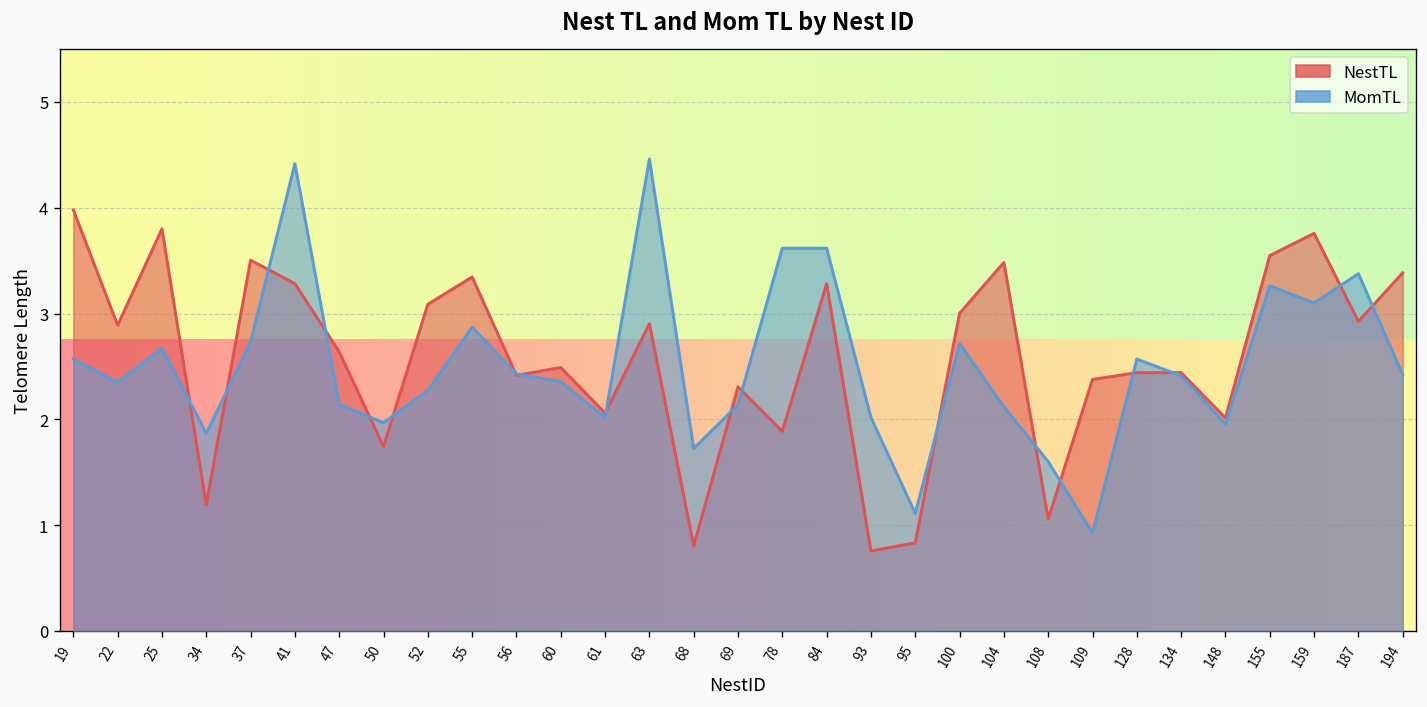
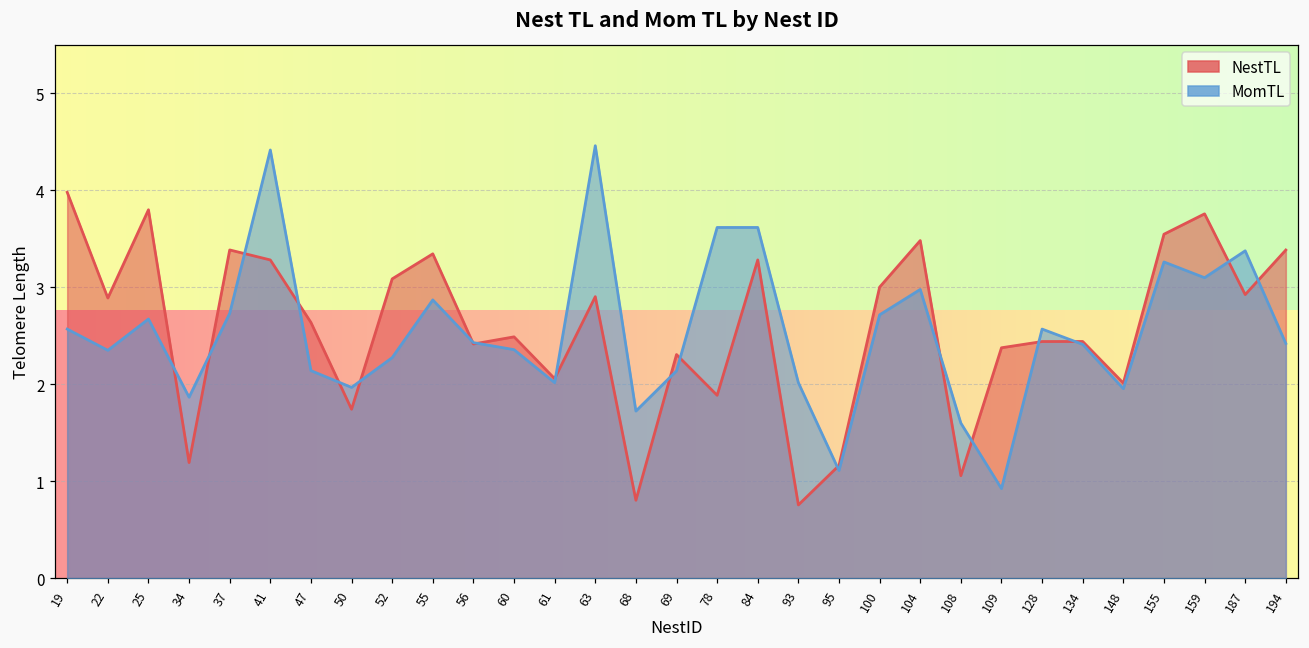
NestTL, 37: 3.5 -> 3.4
NestTL, 95: 0.8 -> 1.2
MomTL, 104: 2.1 -> 3.0
